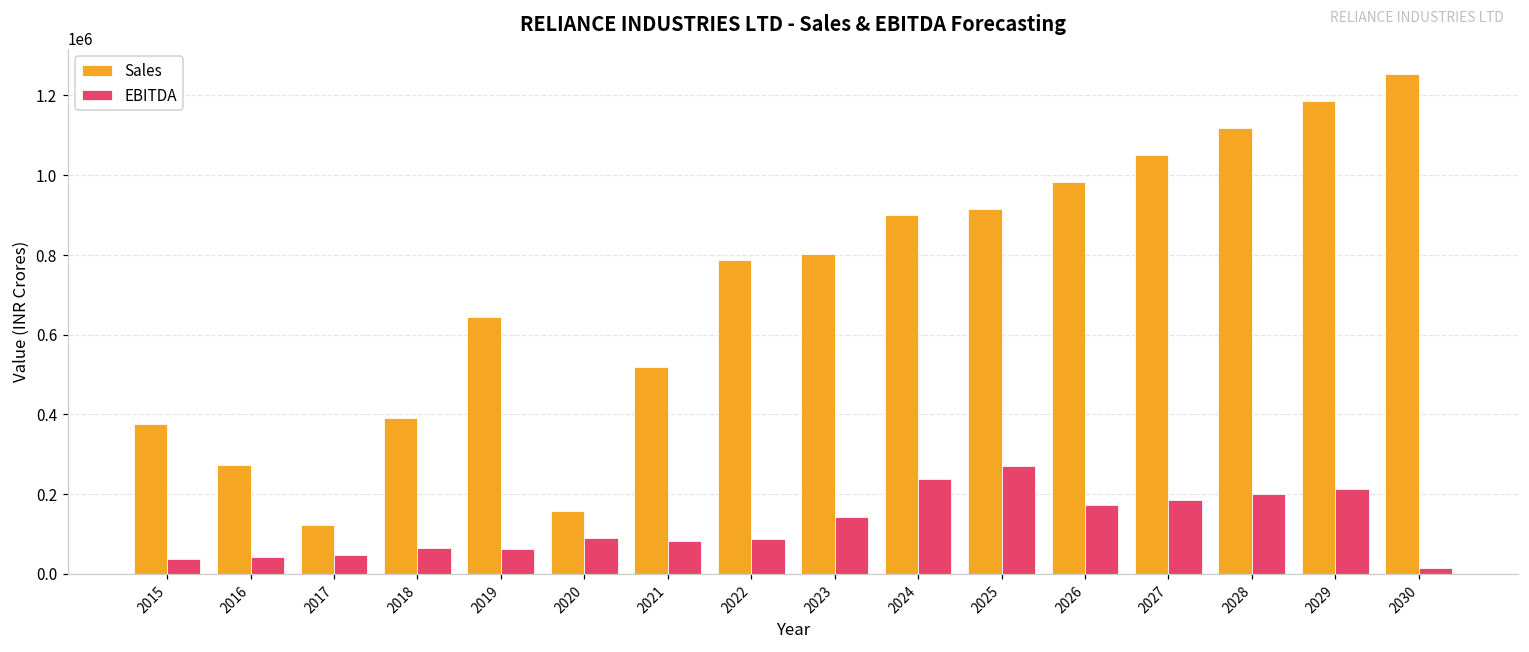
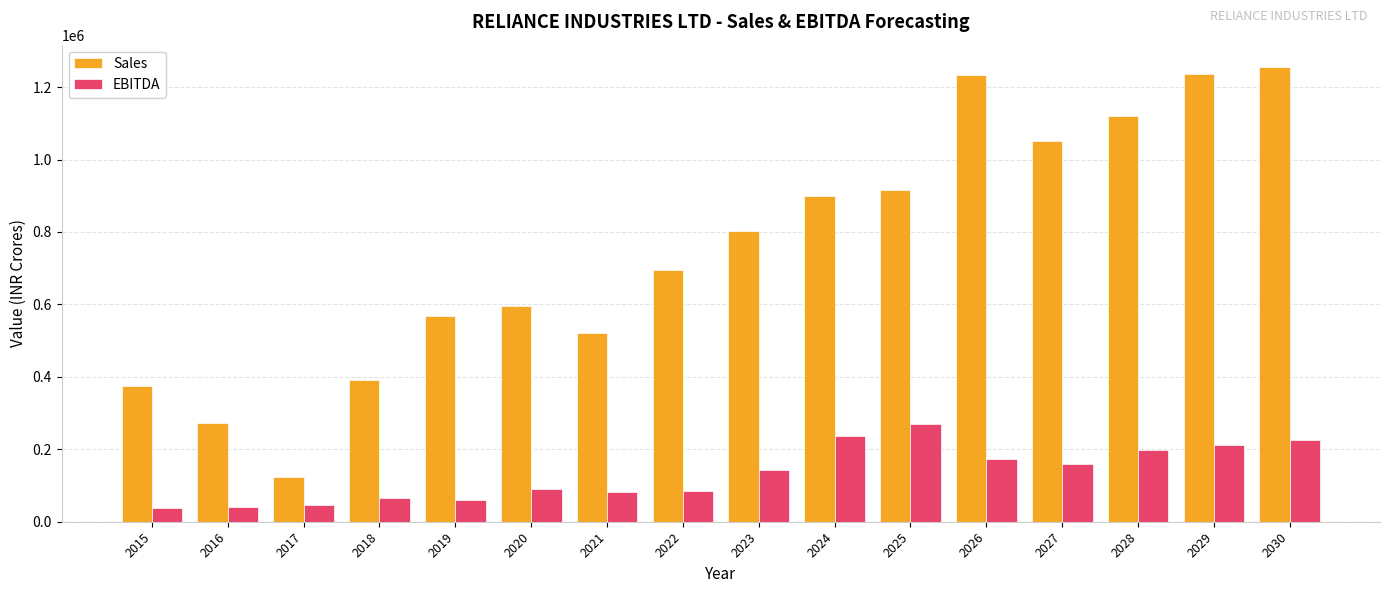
Sales, 2019: 640000 -> 570000
Sales, 2020: 160000 -> 600000
Sales, 2022: 790000 -> 690000
Sales, 2026: 980000 -> 1230000
EBITDA, 2027: 190000 -> 160000
Sales, 2029: 1190000 -> 1230000
EBITDA, 2030: 10000 -> 230000
